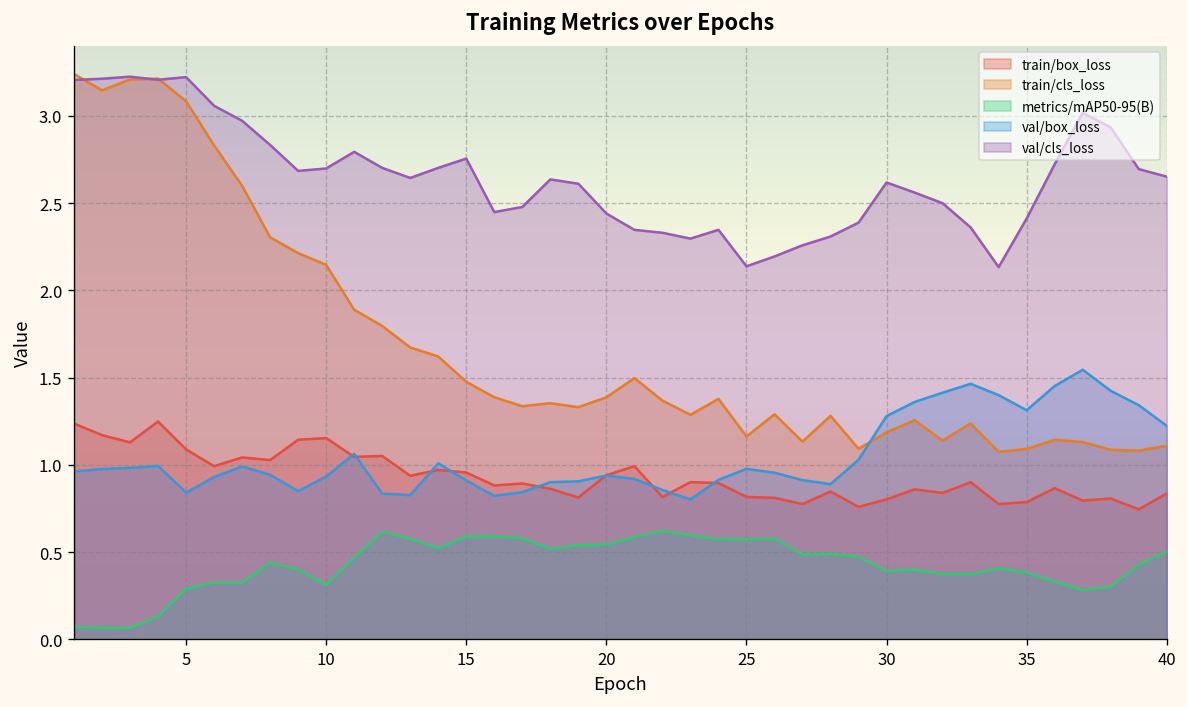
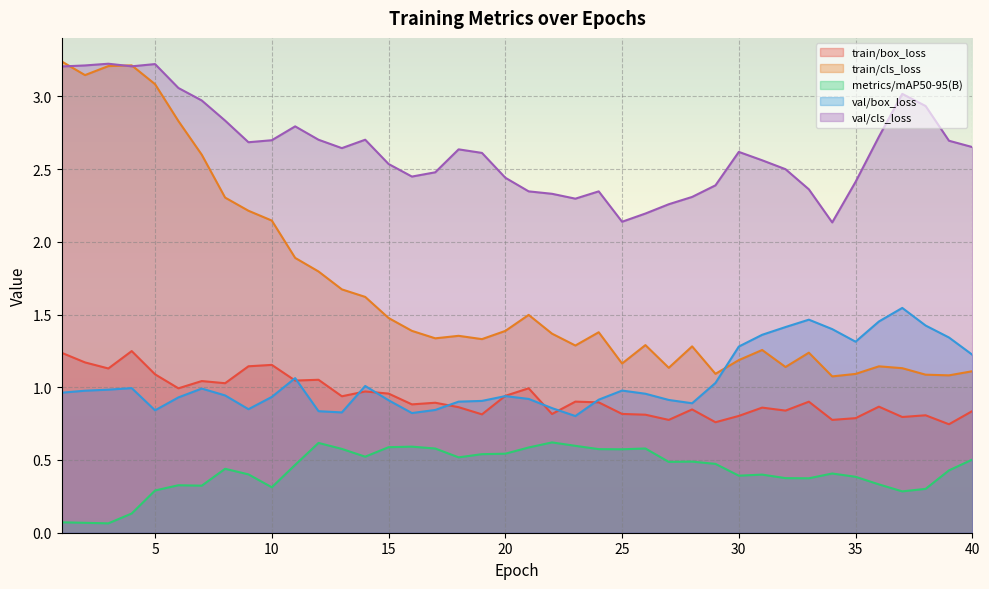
val/cls_loss, 15: 2.75 -> 2.53
